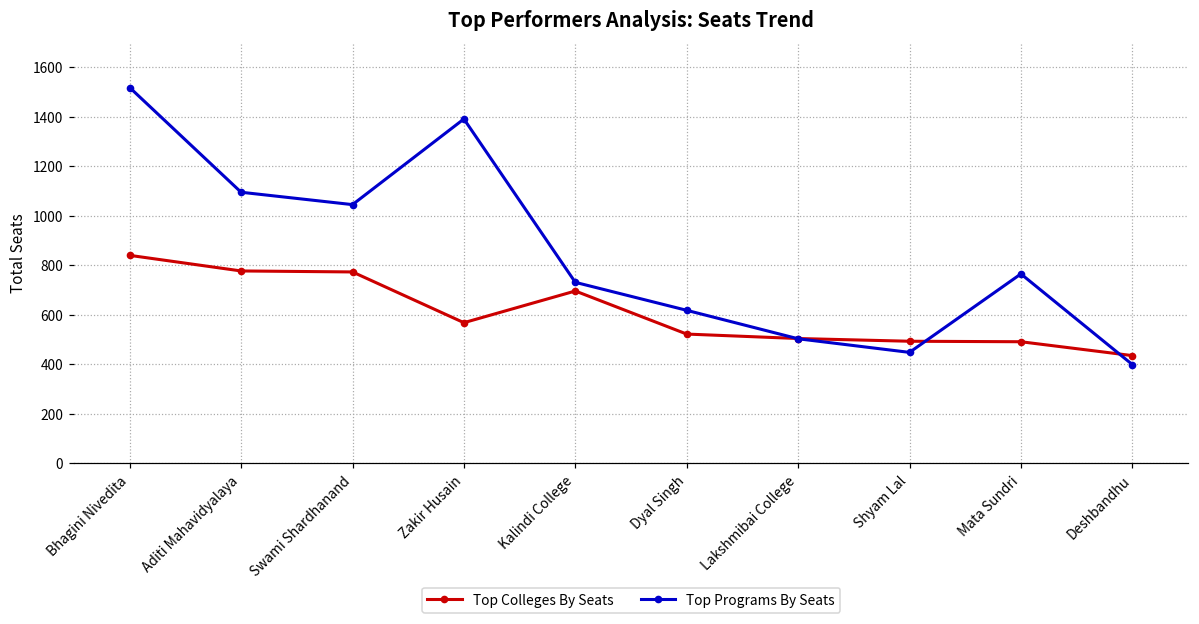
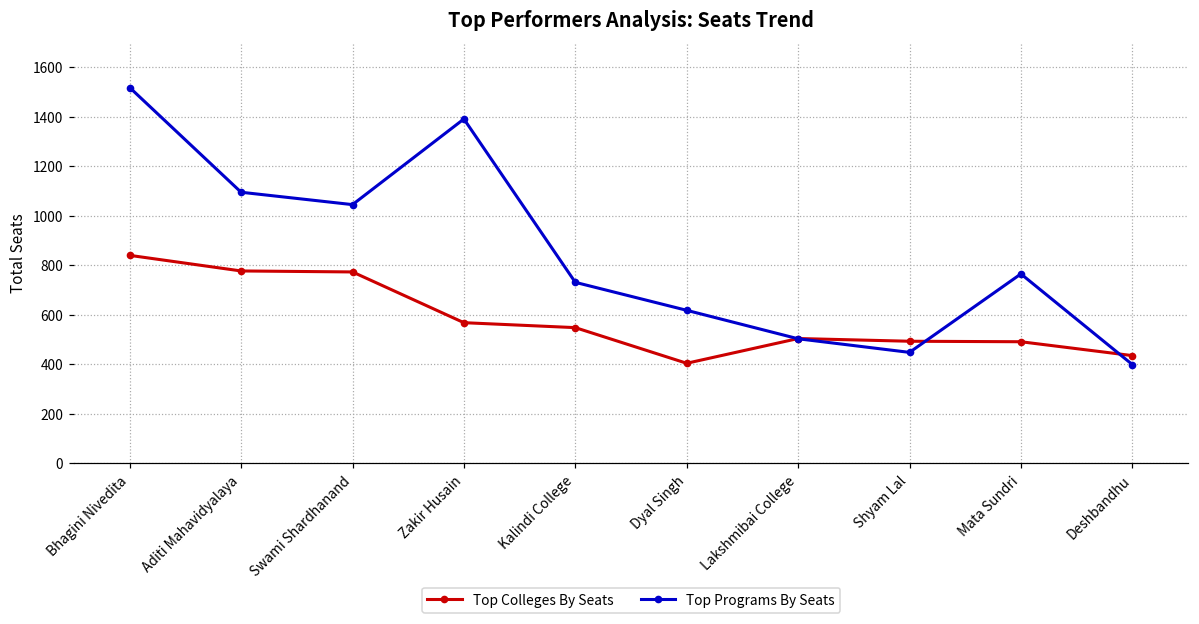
Top Colleges By Seats, Kalindi College: 700 -> 550
Top Colleges By Seats, Dyal Singh: 520 -> 400
